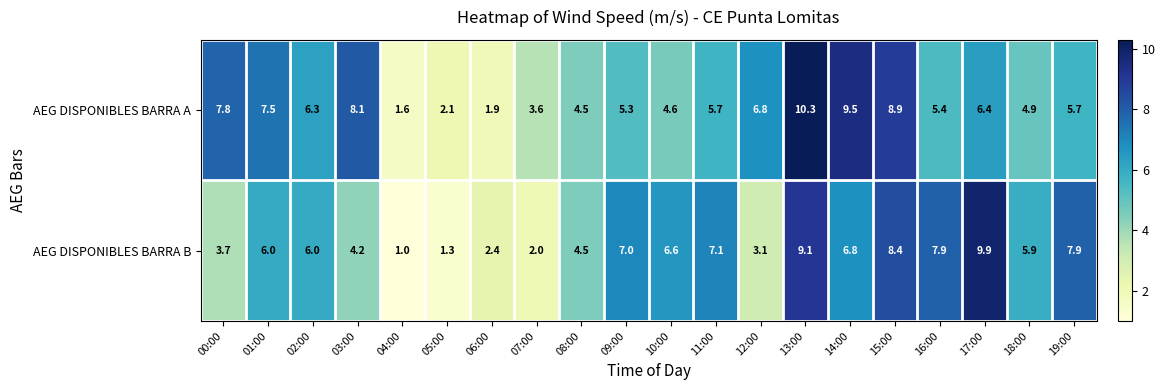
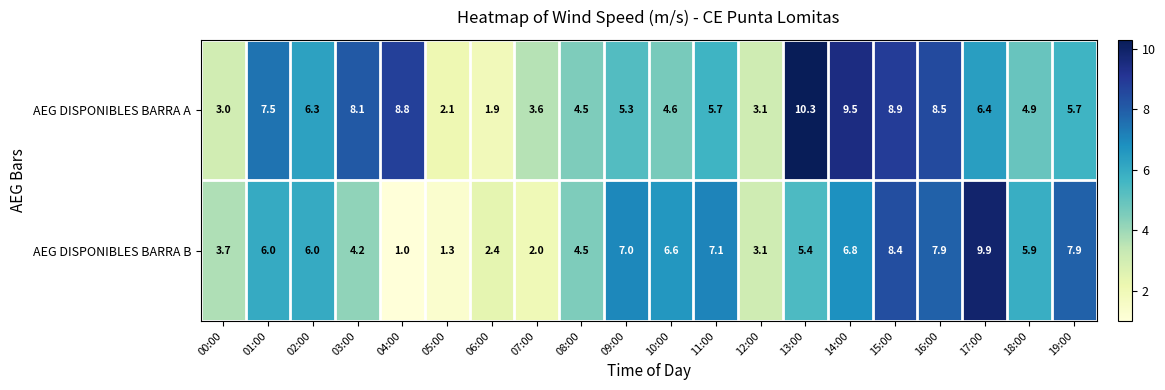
AEG DISPONIBLES BARRA A, 00:00: 7.8 -> 3.0
AEG DISPONIBLES BARRA A, 04:00: 1.6 -> 8.8
AEG DISPONIBLES BARRA A, 12:00: 6.8 -> 3.1
AEG DISPONIBLES BARRA A, 16:00: 5.4 -> 8.5
AEG DISPONIBLES BARRA B, 13:00: 9.1 -> 5.4
